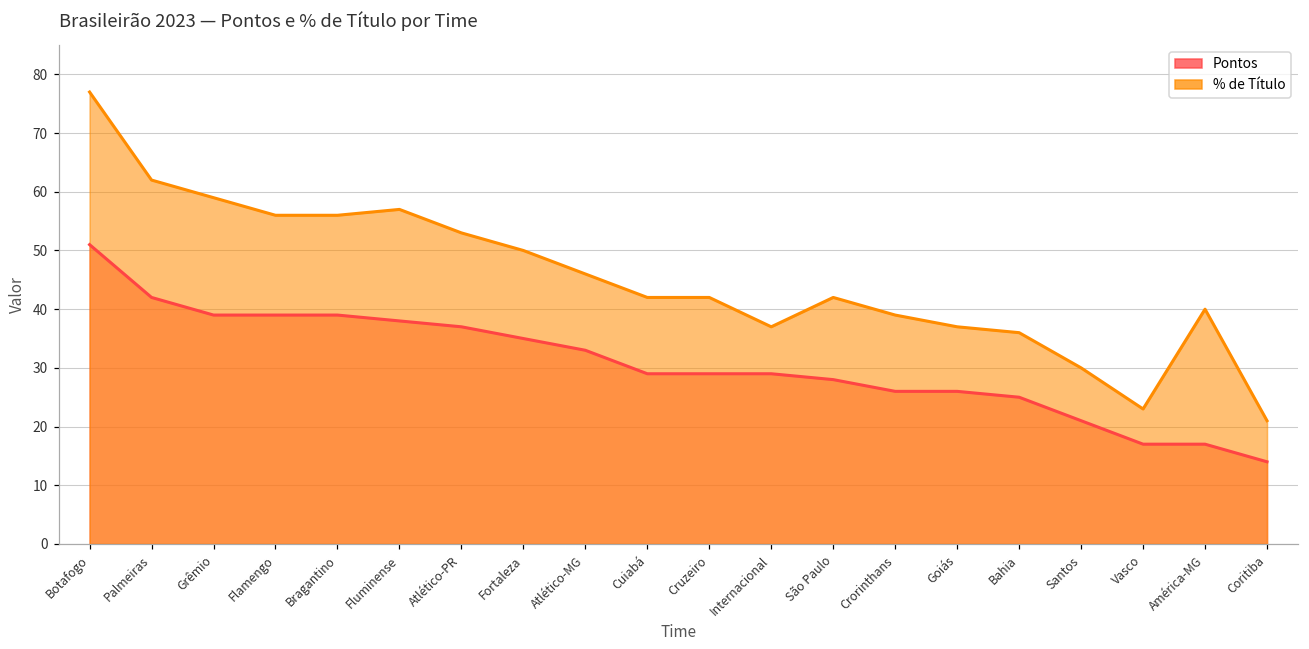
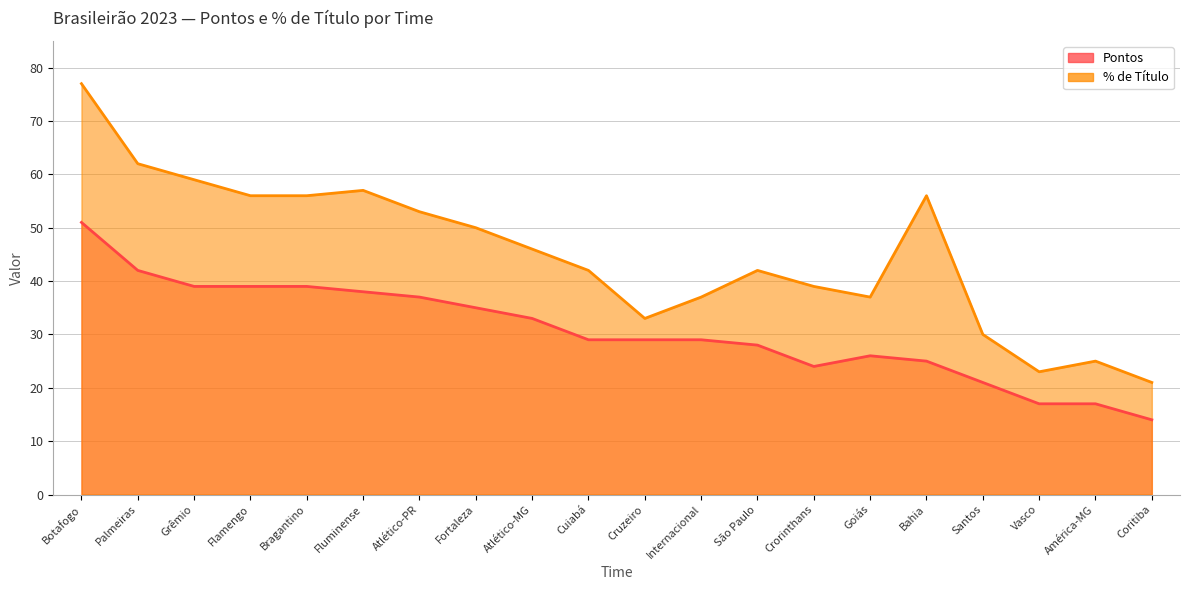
% de Título, Cruzeiro: 42 -> 33
Pontos, Crorinthans: 26 -> 24
% de Título, Bahia: 36 -> 56
% de Título, América-MG: 40 -> 25
